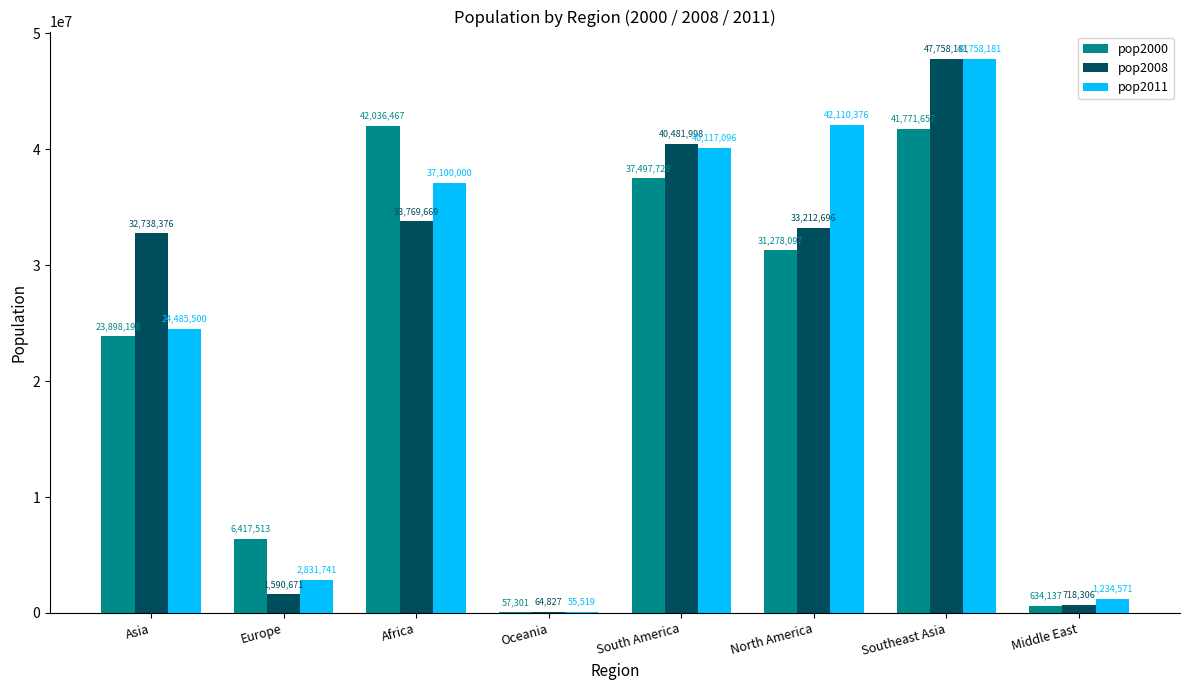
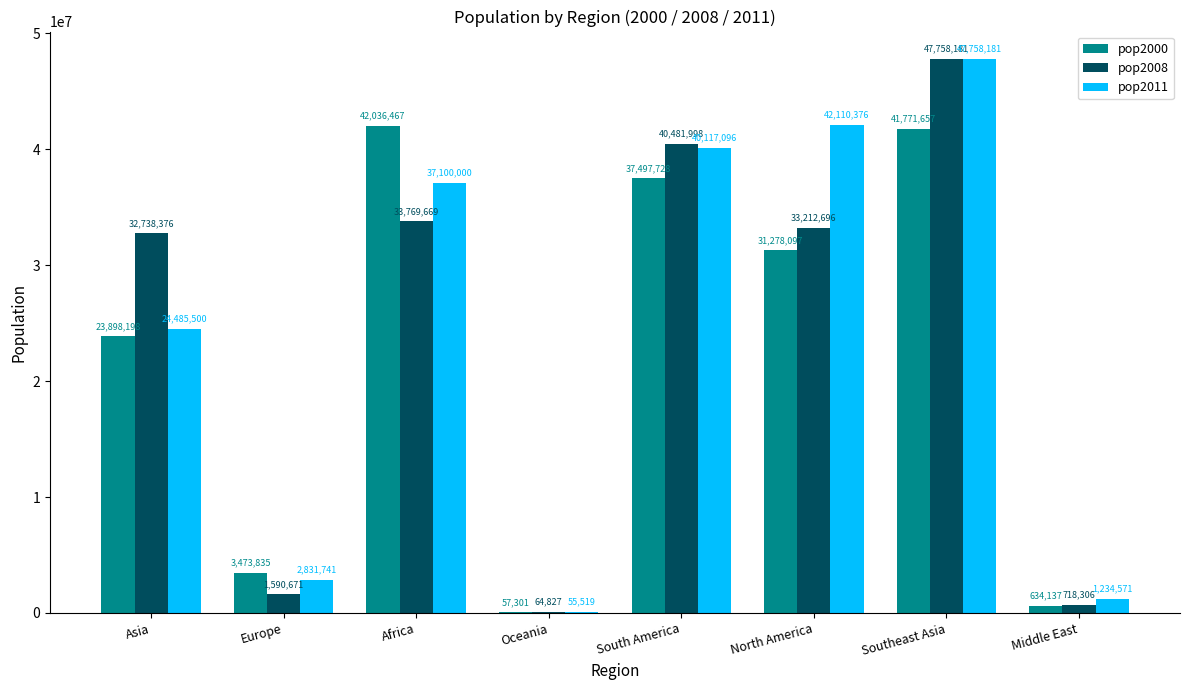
pop2000, Europe: 6,417,513 -> 3,473,835
